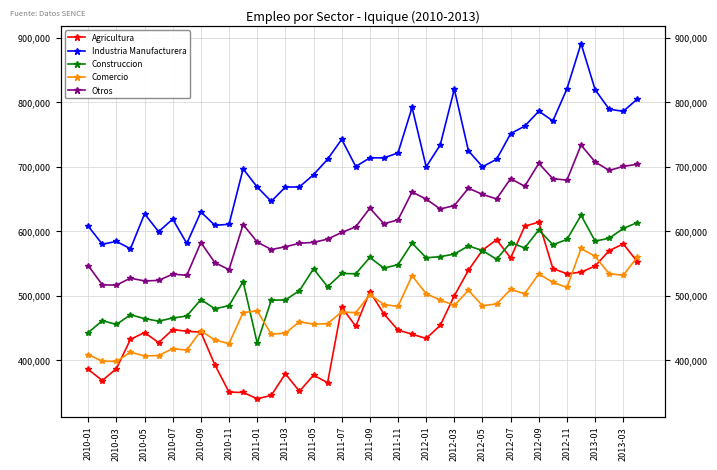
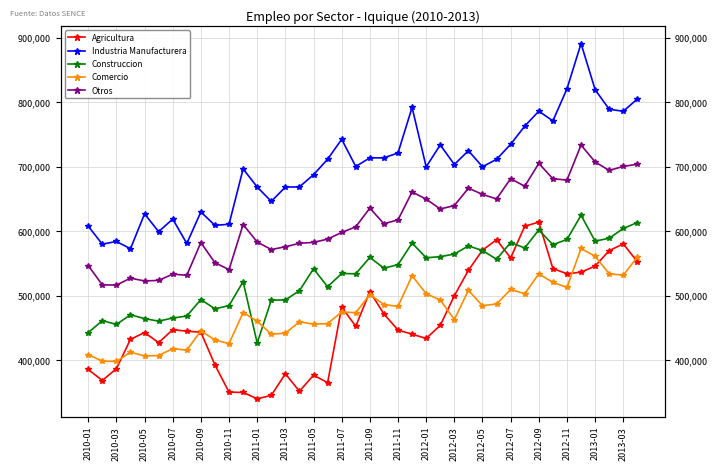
Comercio, 2011-01: 480,000 -> 460,000
Industria Manufacturera, 2012-03: 820,000 -> 700,000
Comercio, 2012-03: 480,000 -> 460,000
Industria Manufacturera, 2012-07: 750,000 -> 730,000
